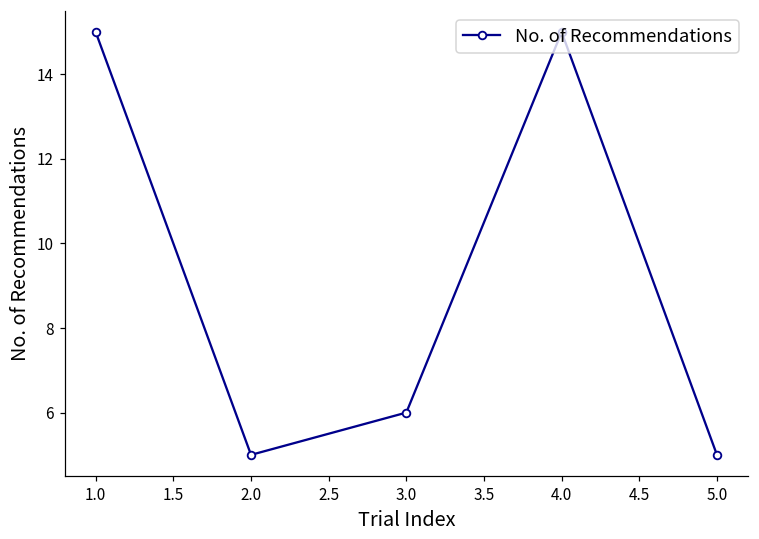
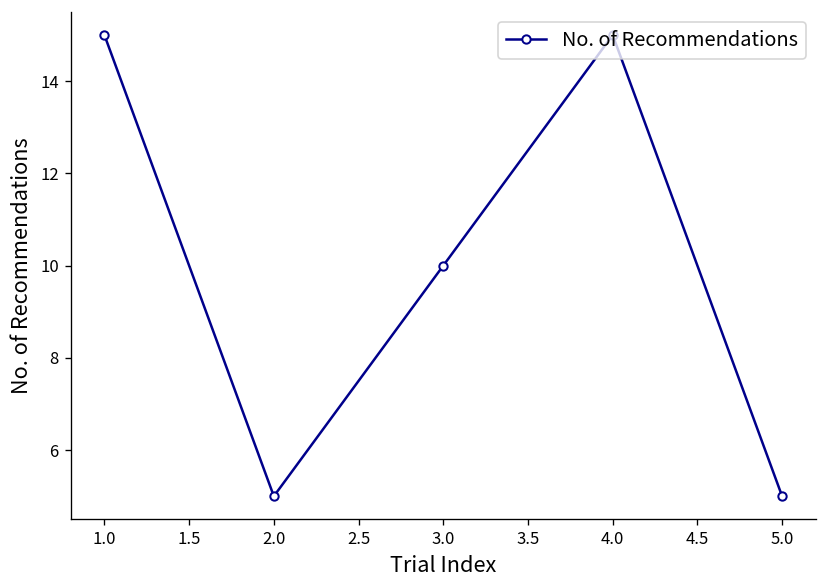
3.0: 6 -> 10
